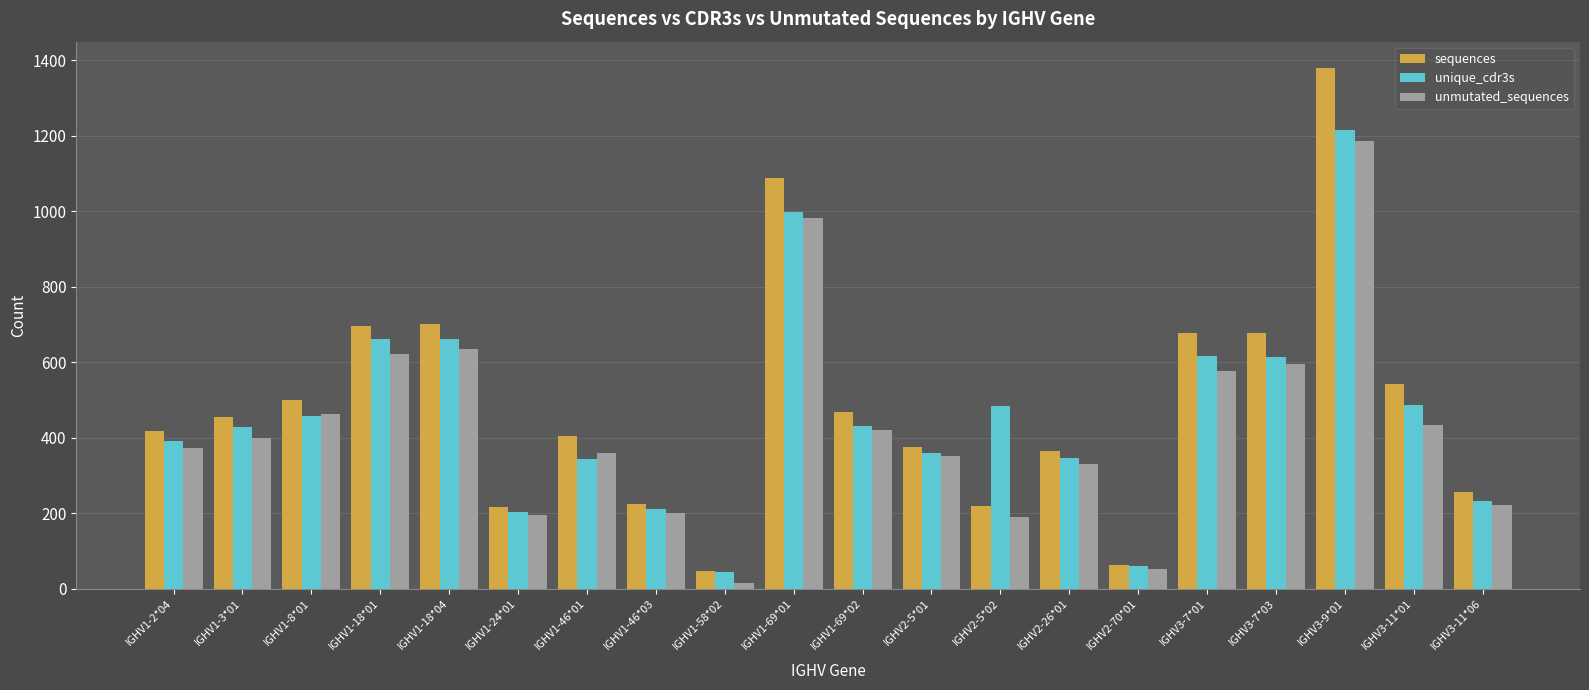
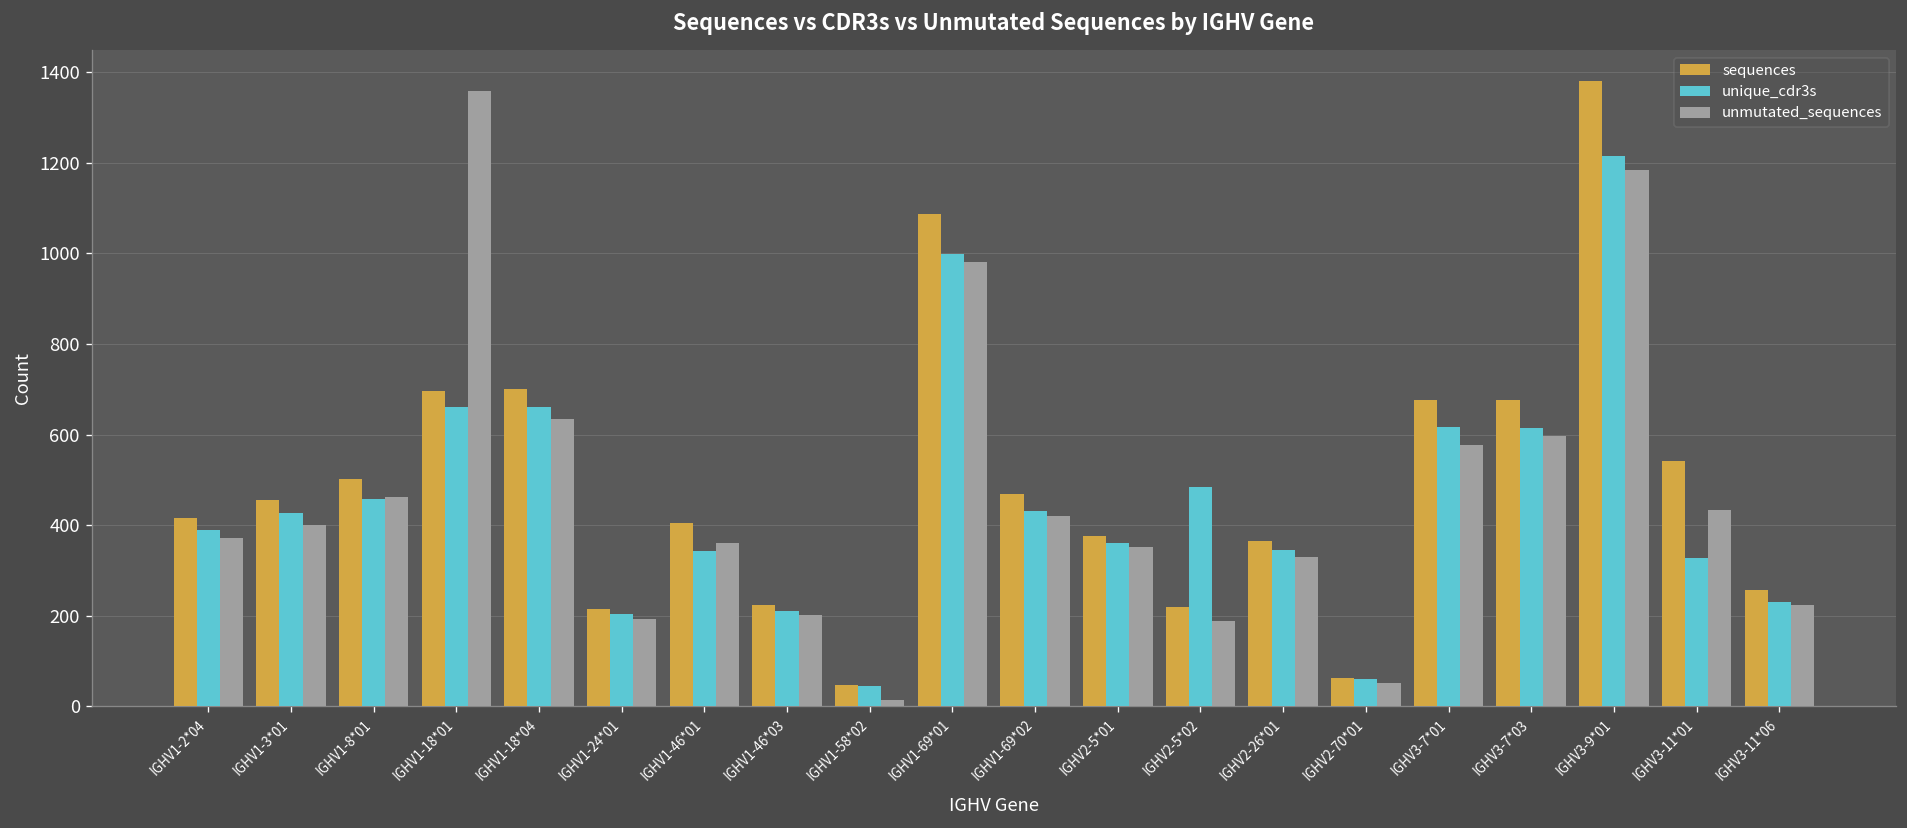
unmutated_sequences, IGHV1-18*01: 620 -> 1360
unique_cdr3s, IGHV3-11*01: 490 -> 330
